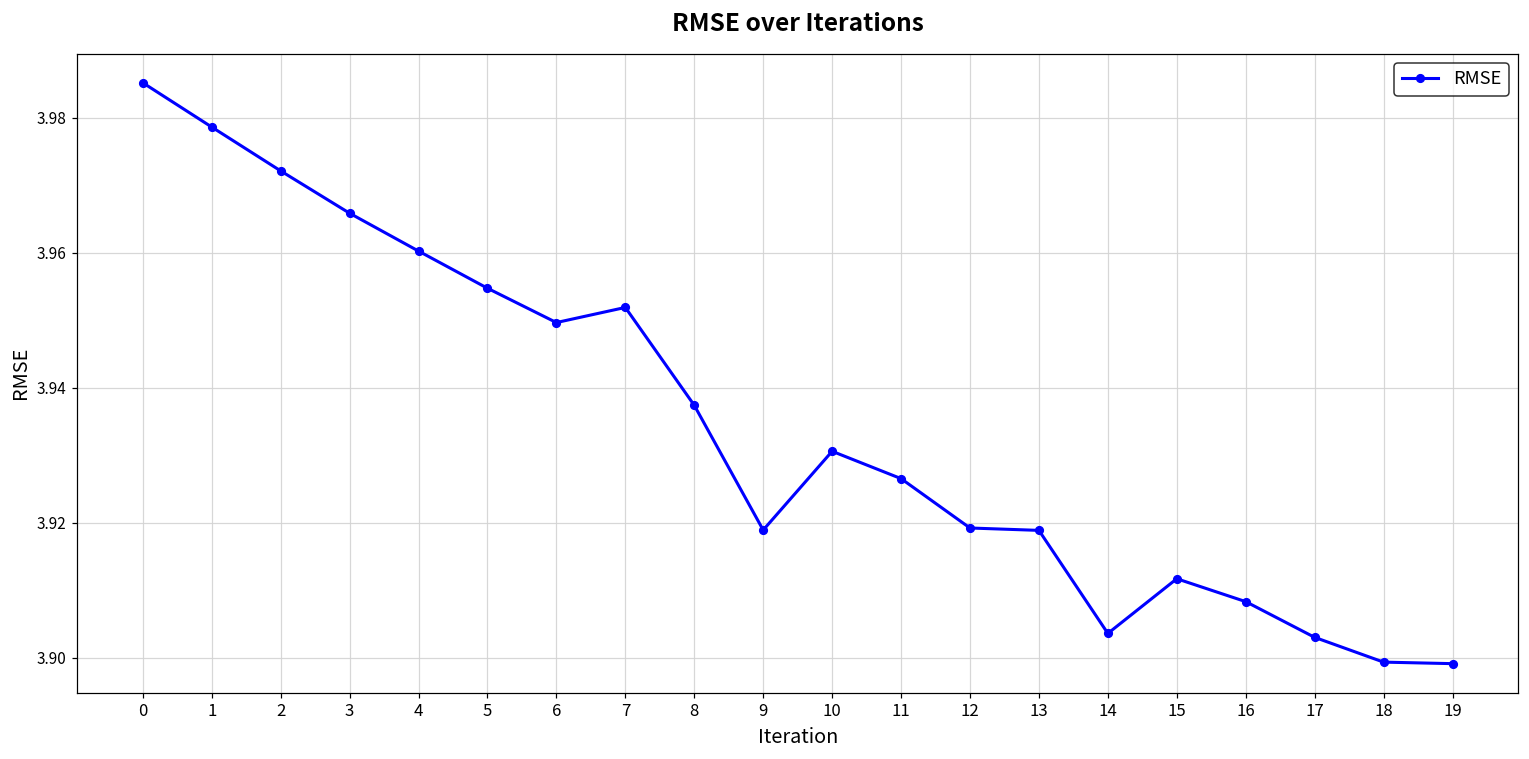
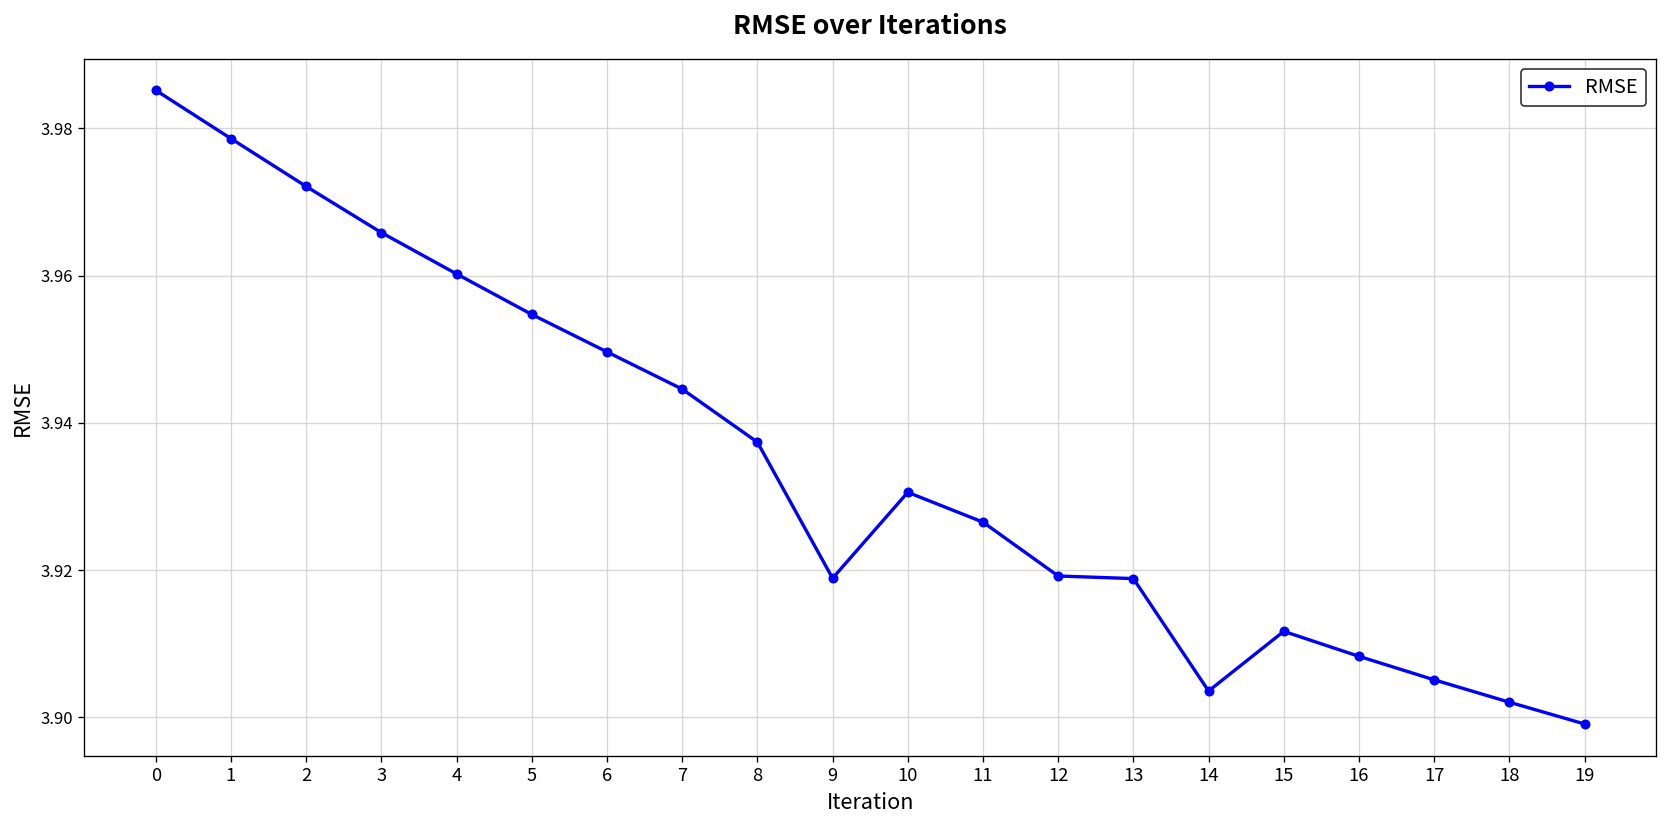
7: 3.952 -> 3.945
17: 3.903 -> 3.905
18: 3.899 -> 3.902
